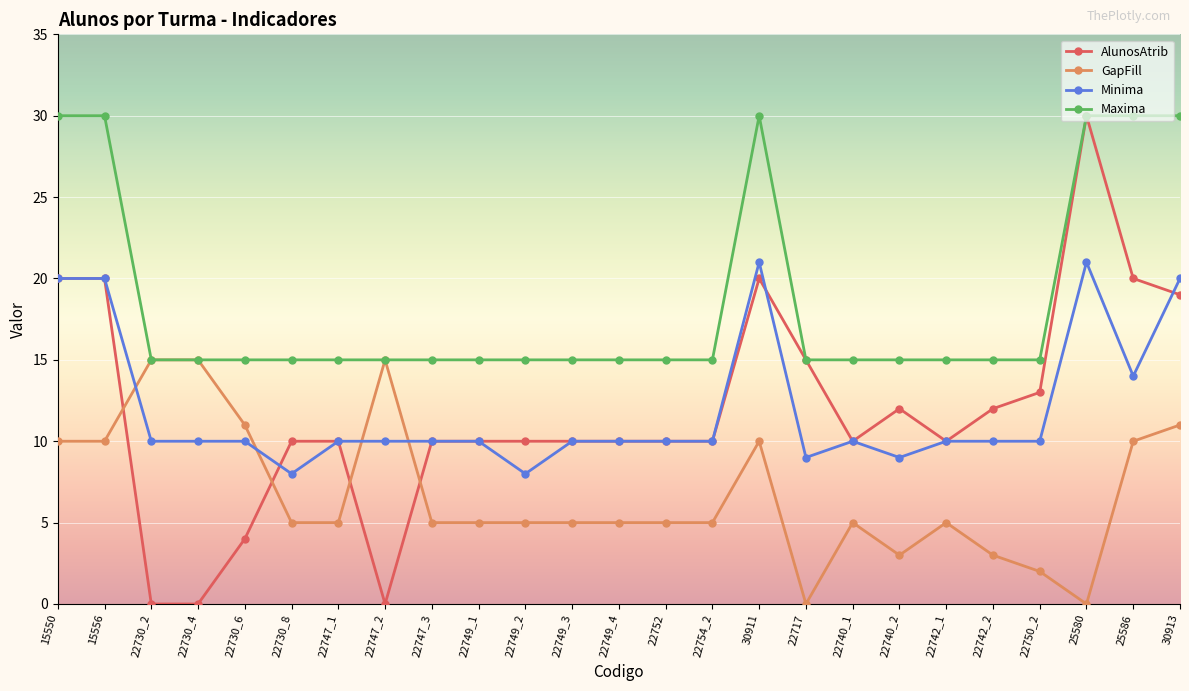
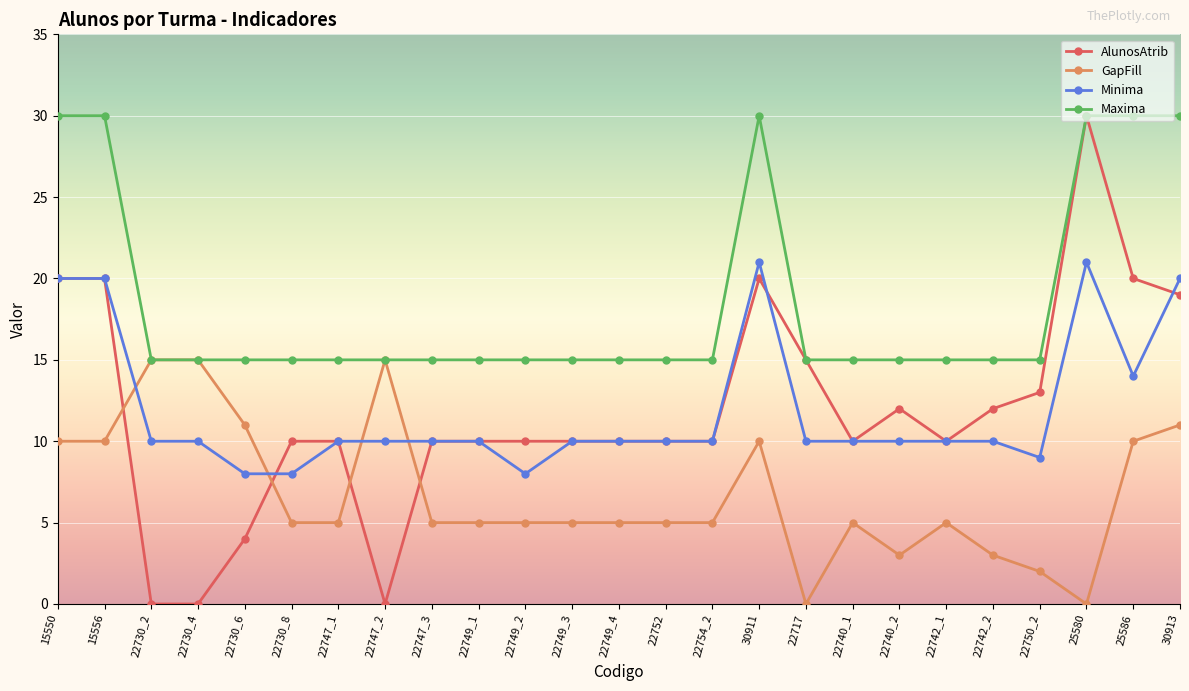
Minima, 22730_6: 10 -> 8
Minima, 22717: 9 -> 10
Minima, 22740_2: 9 -> 10
Minima, 22750_2: 10 -> 9
